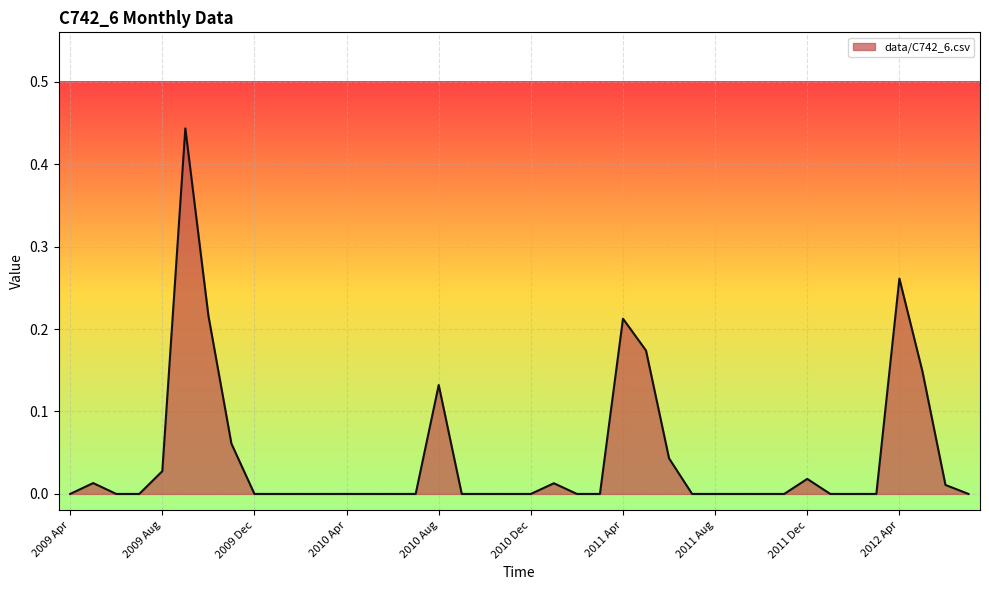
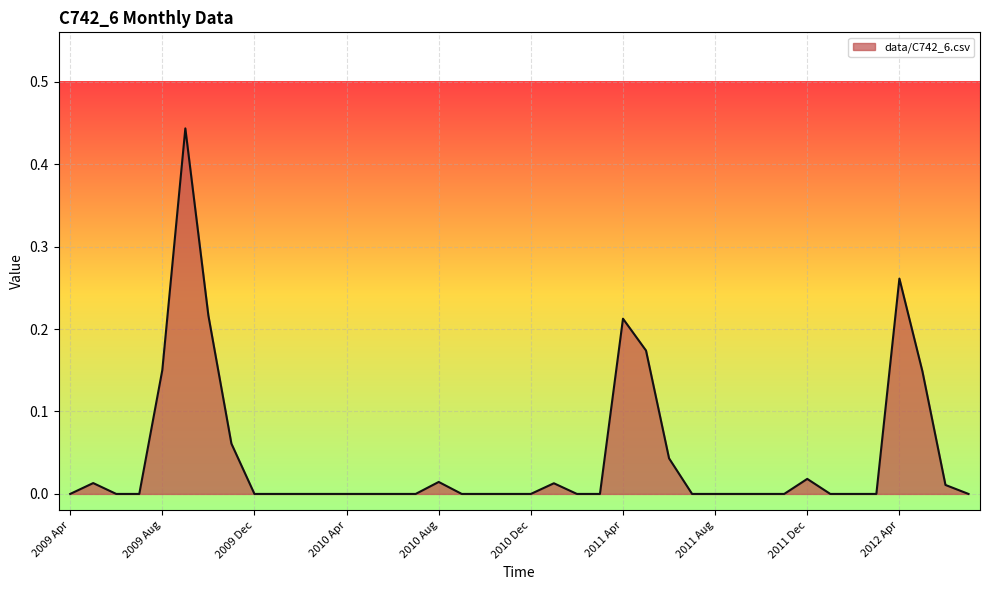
2009 Aug: 0.03 -> 0.15
2010 Aug: 0.13 -> 0.01
